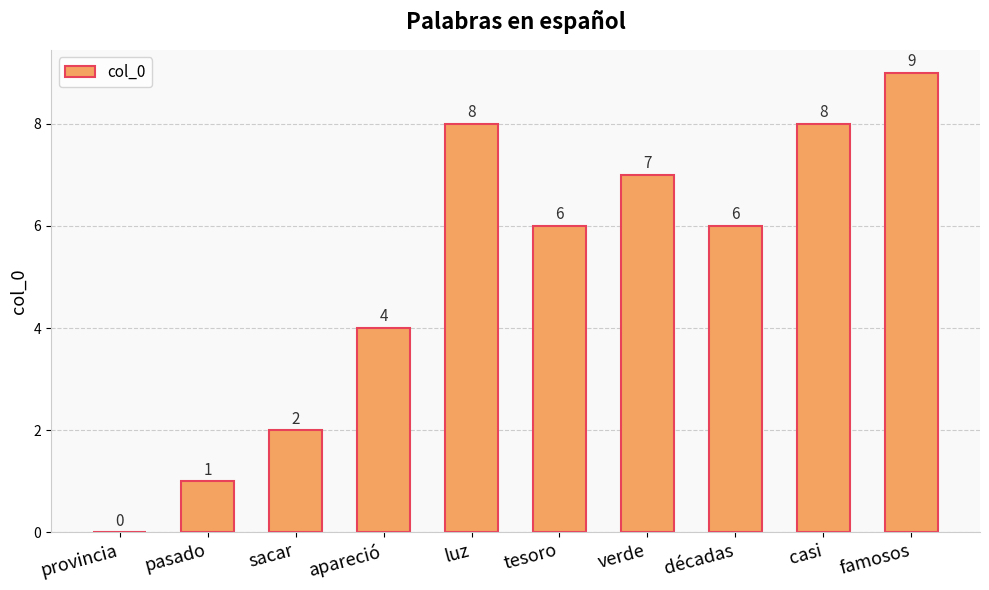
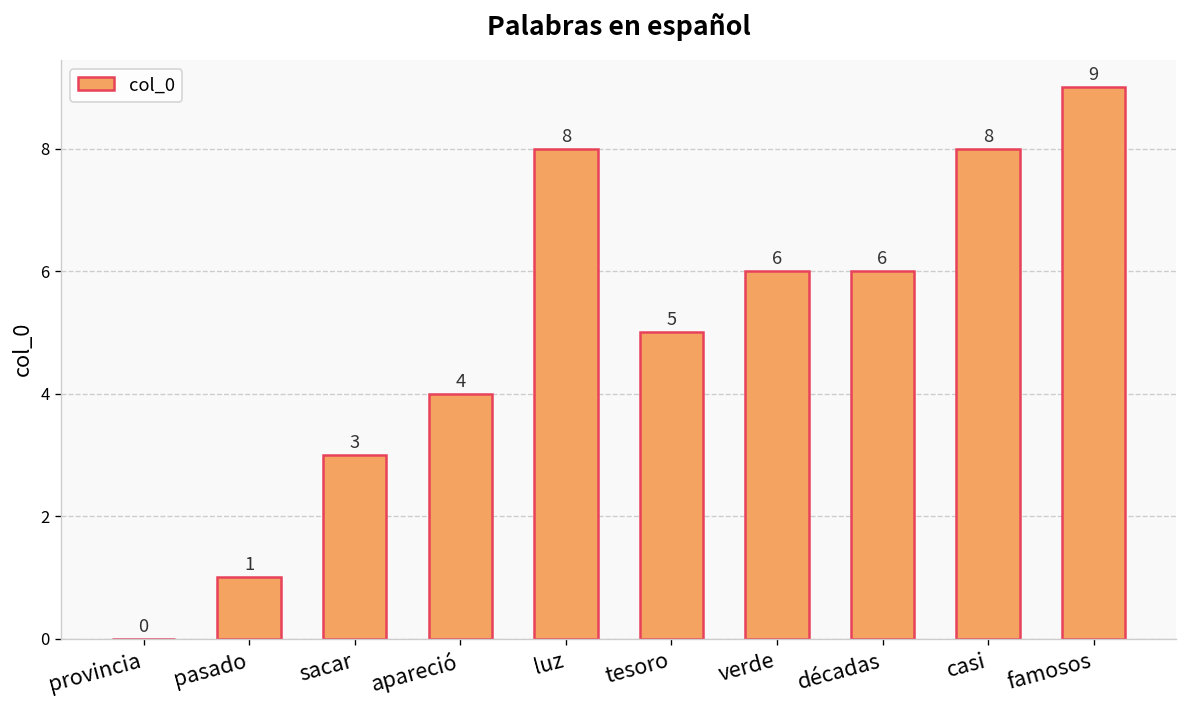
sacar: 2 -> 3
tesoro: 6 -> 5
verde: 7 -> 6
